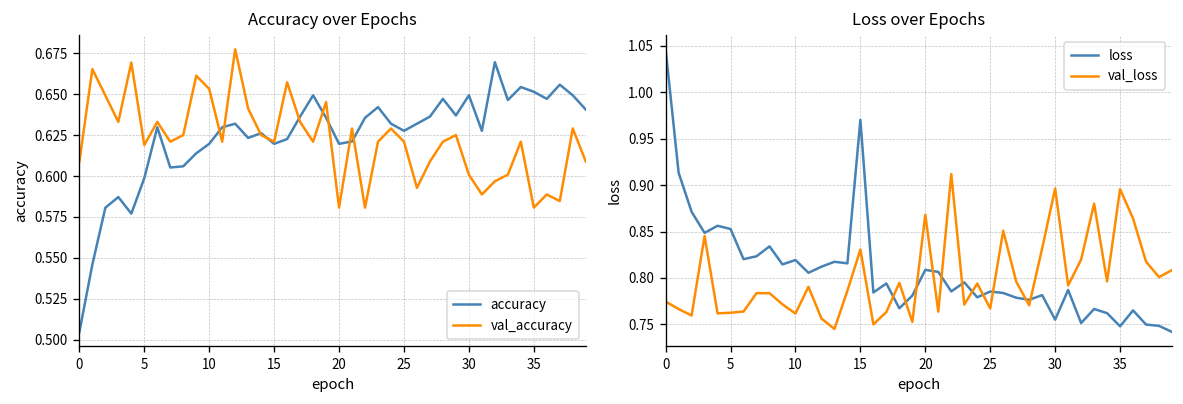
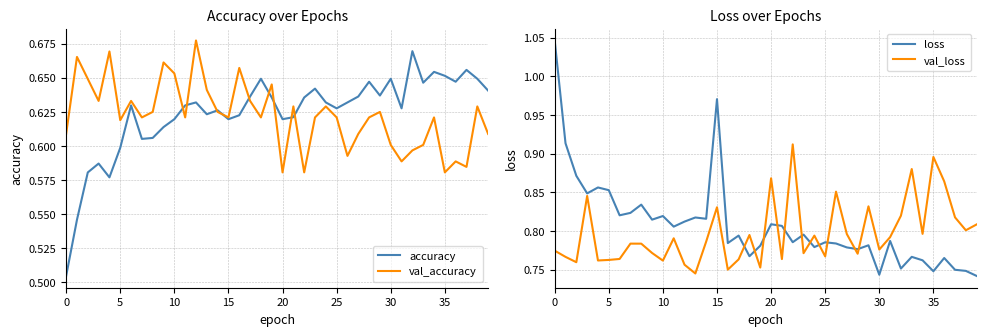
Loss over Epochs, loss, 30: 0.76 -> 0.74
Loss over Epochs, val_loss, 30: 0.90 -> 0.78
